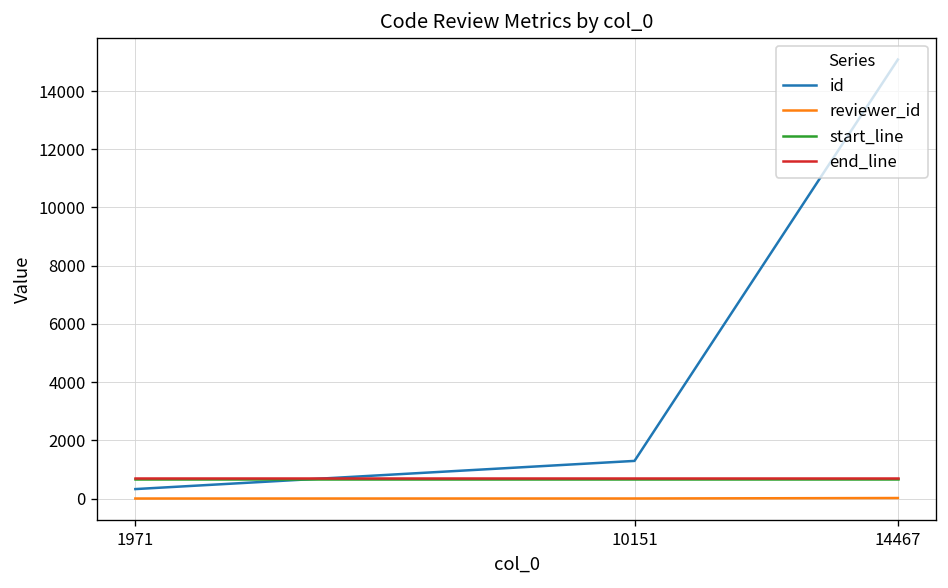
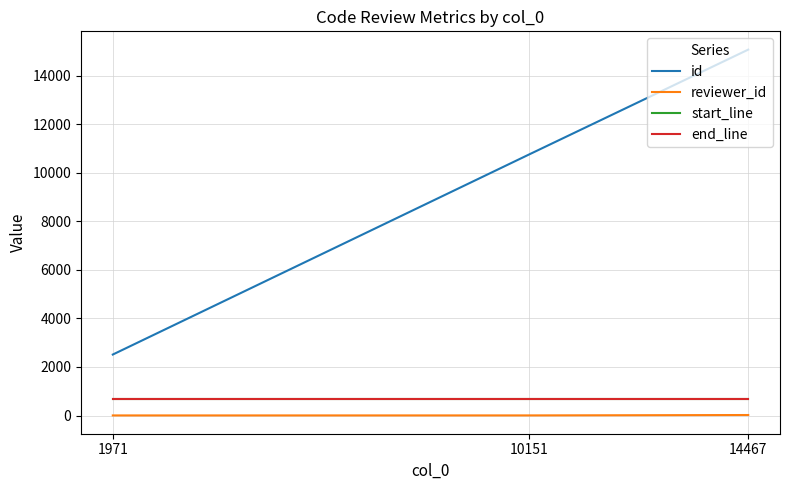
id, 1971: 300 -> 2500
id, 10151: 1300 -> 10800
